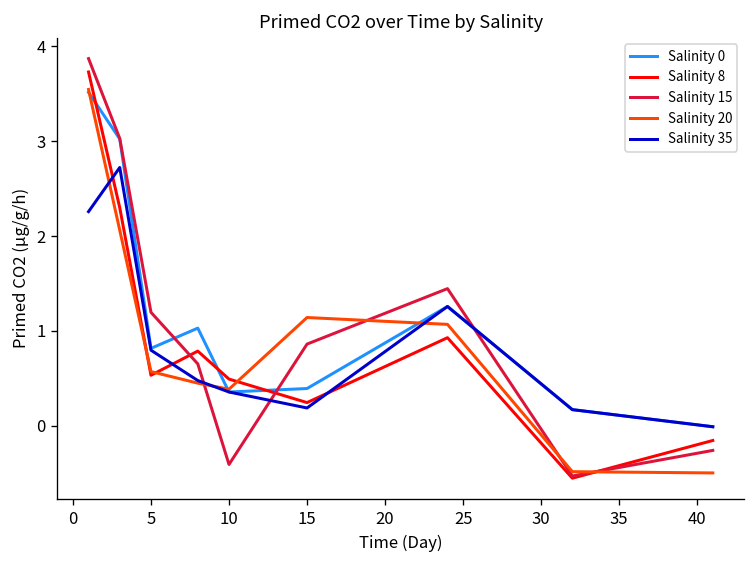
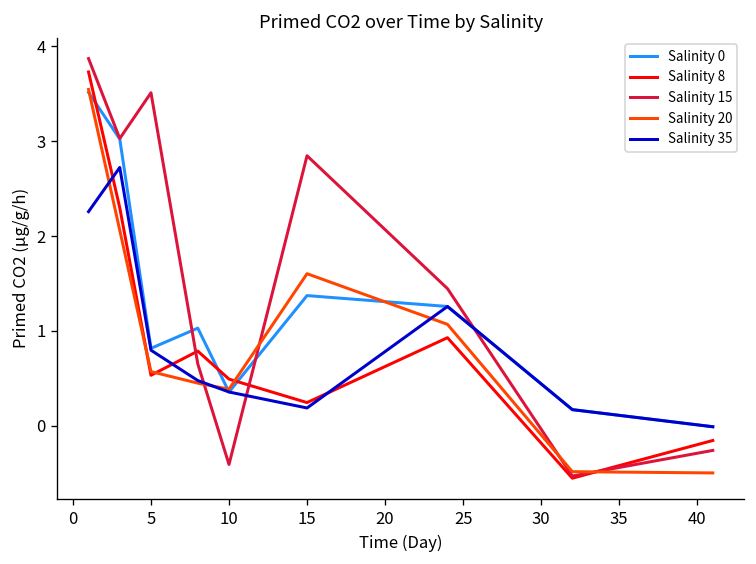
Salinity 15, 5: 1.2 -> 3.5
Salinity 0, 15: 0.4 -> 1.4
Salinity 15, 15: 0.9 -> 2.8
Salinity 20, 15: 1.1 -> 1.6
